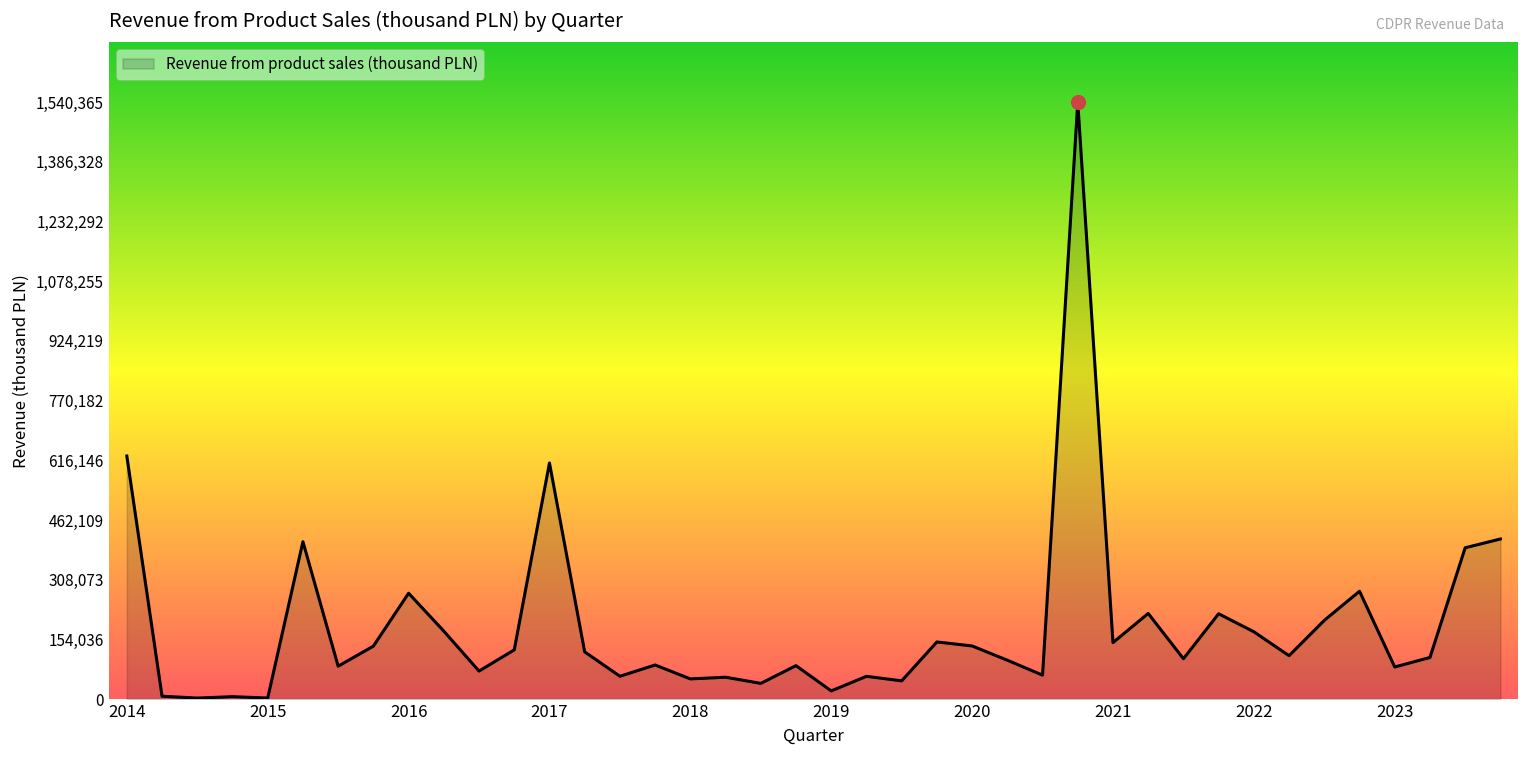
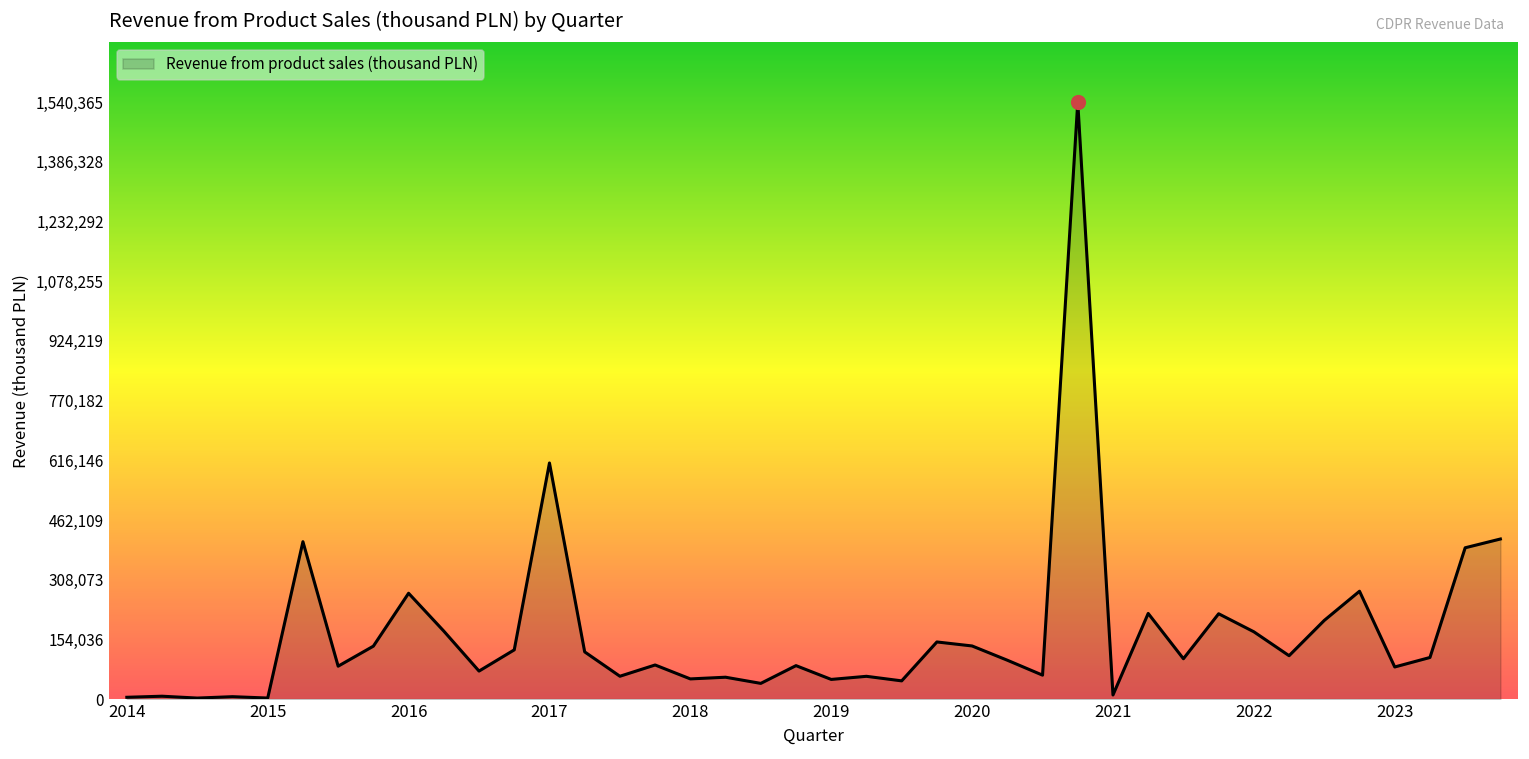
Revenue from product sales (thousand PLN), 2014: 630,000 -> 0
Revenue from product sales (thousand PLN), 2019: 20,000 -> 50,000
Revenue from product sales (thousand PLN), 2021: 150,000 -> 10,000
